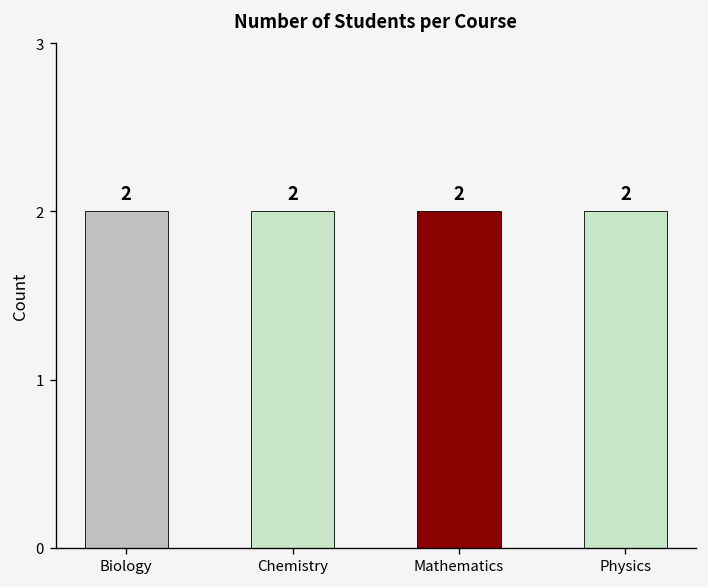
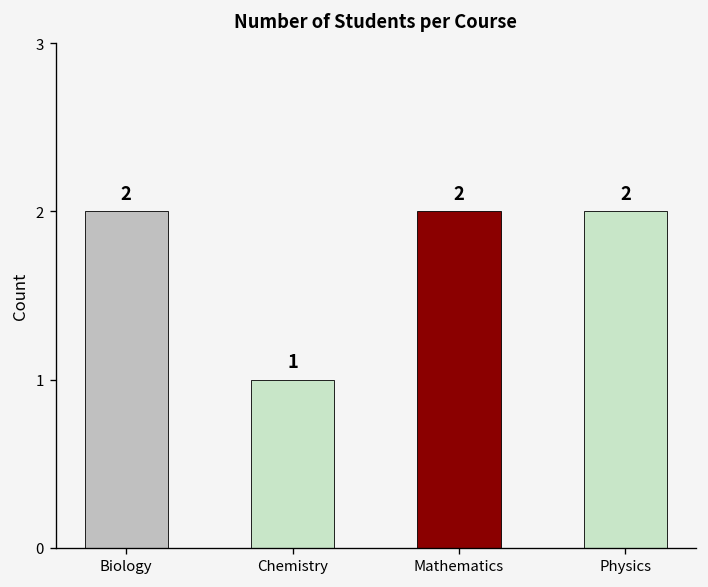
Chemistry: 2 -> 1
